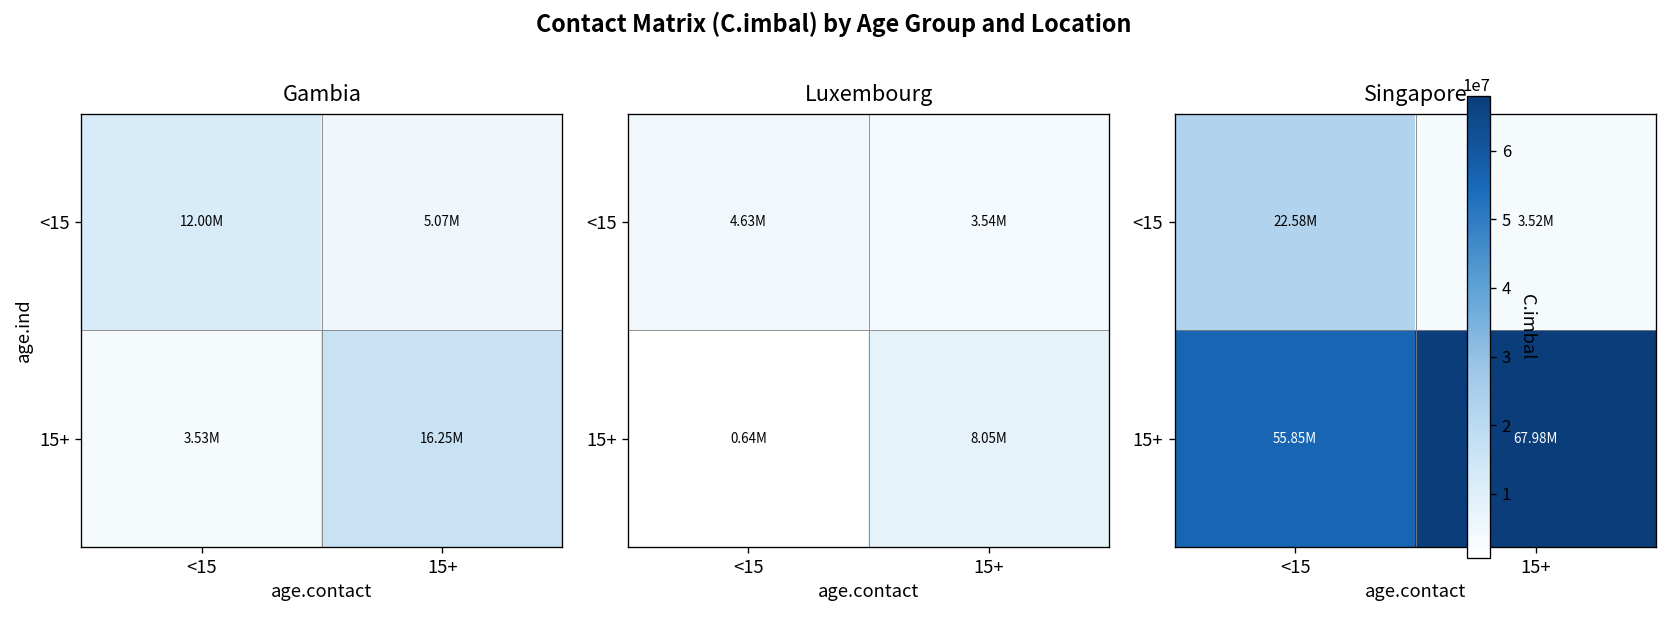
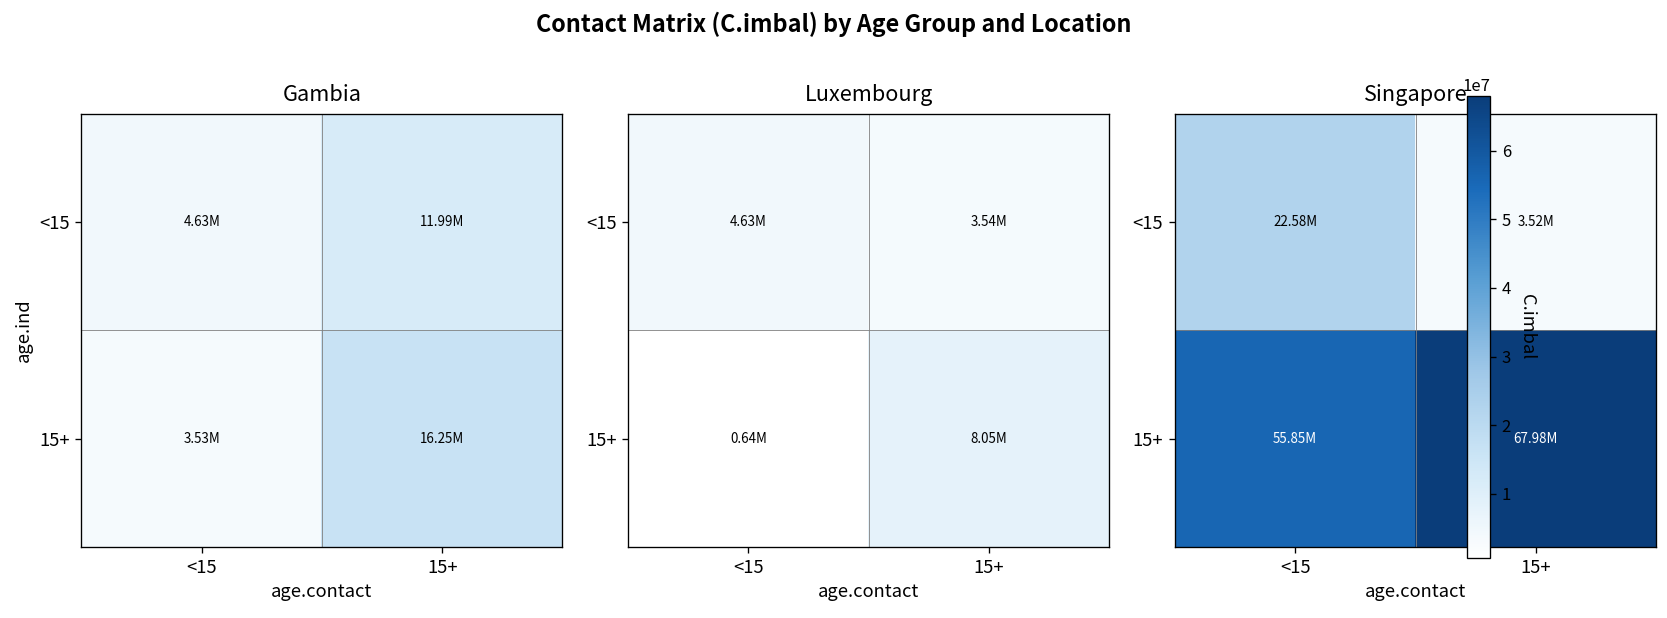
Gambia, <15, <15: 12.00M -> 4.63M
Gambia, <15, 15+: 5.07M -> 11.99M
